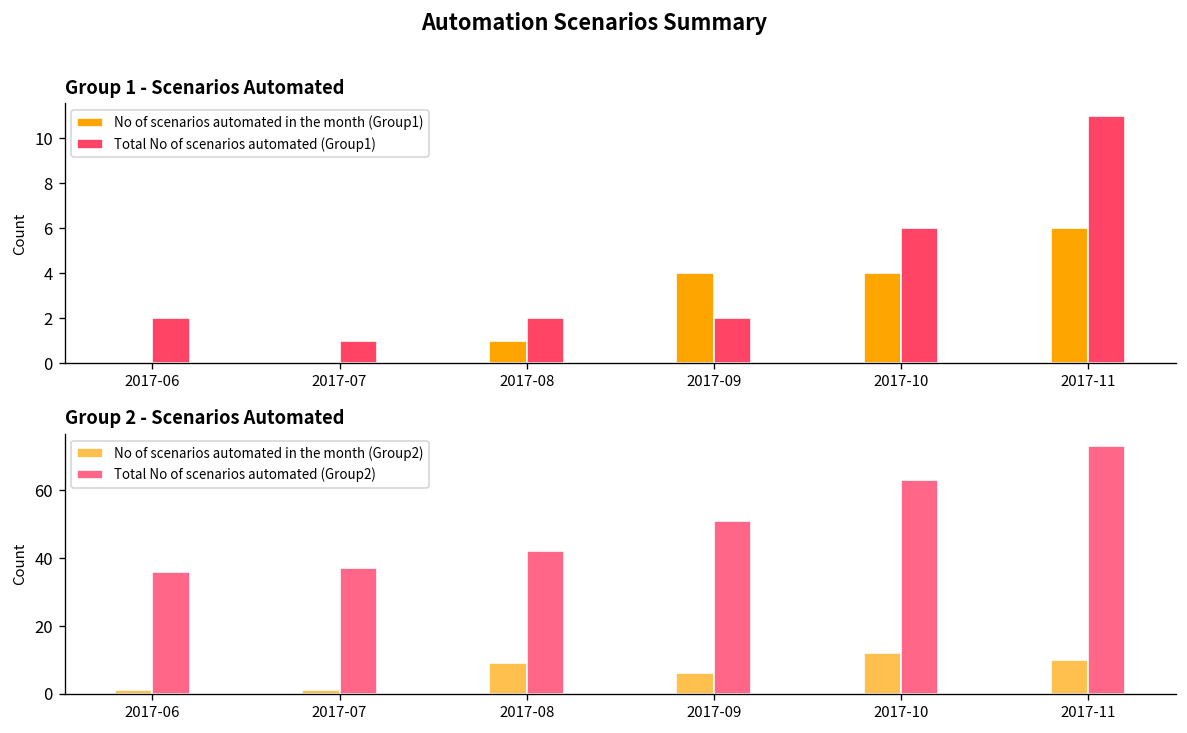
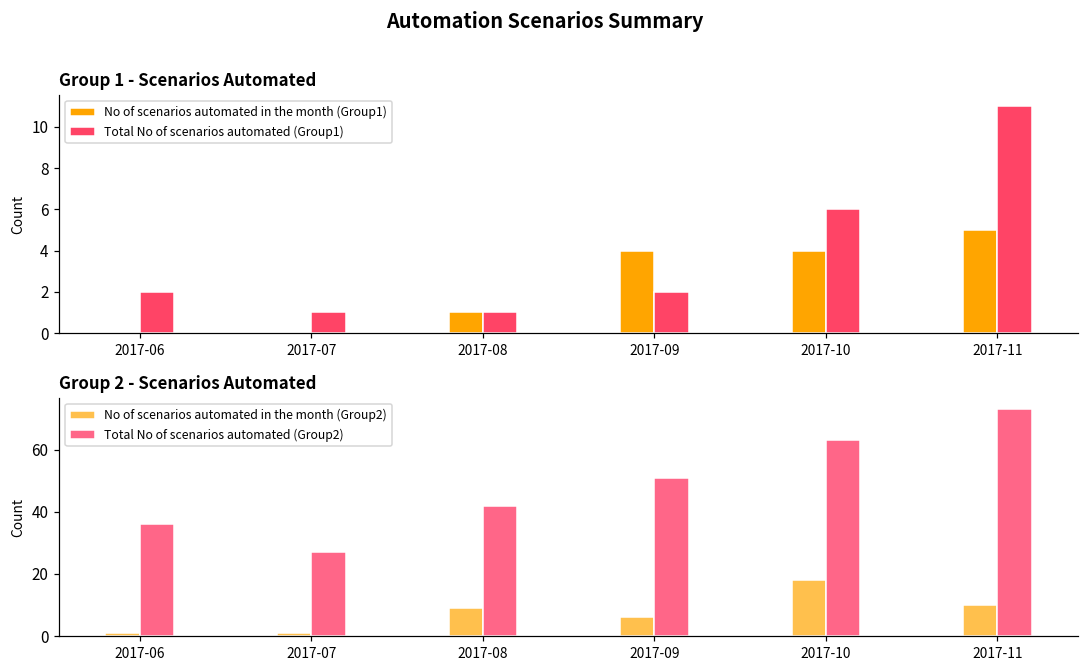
Group 1 - Scenarios Automated, Total No of scenarios automated (Group1), 2017-08: 2 -> 1
Group 1 - Scenarios Automated, No of scenarios automated in the month (Group1), 2017-11: 6 -> 5
Group 2 - Scenarios Automated, Total No of scenarios automated (Group2), 2017-07: 37 -> 27
Group 2 - Scenarios Automated, No of scenarios automated in the month (Group2), 2017-10: 12 -> 18
